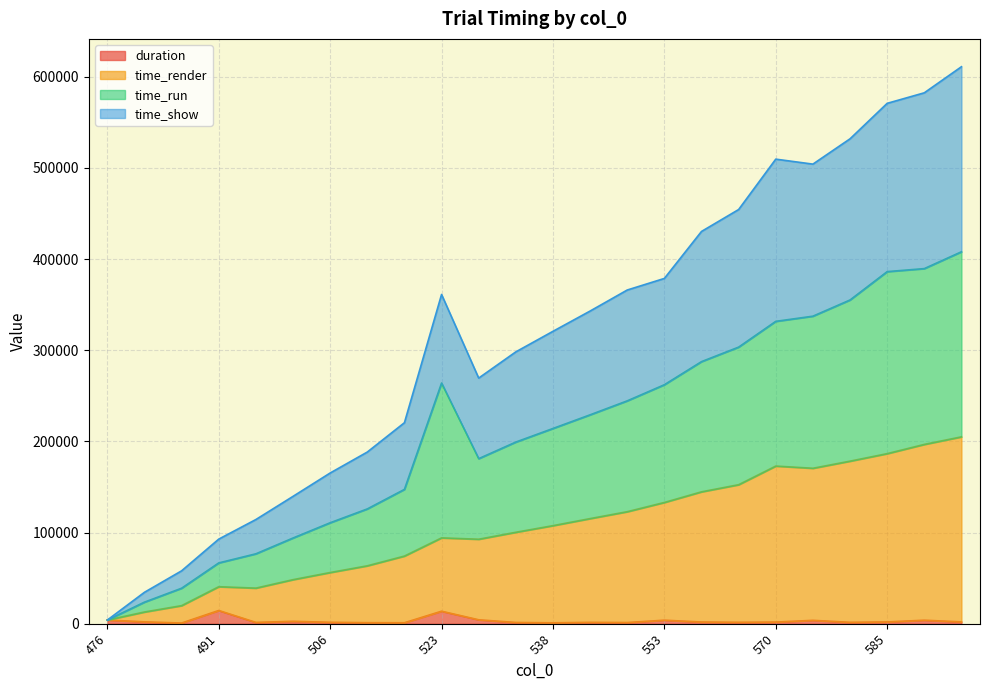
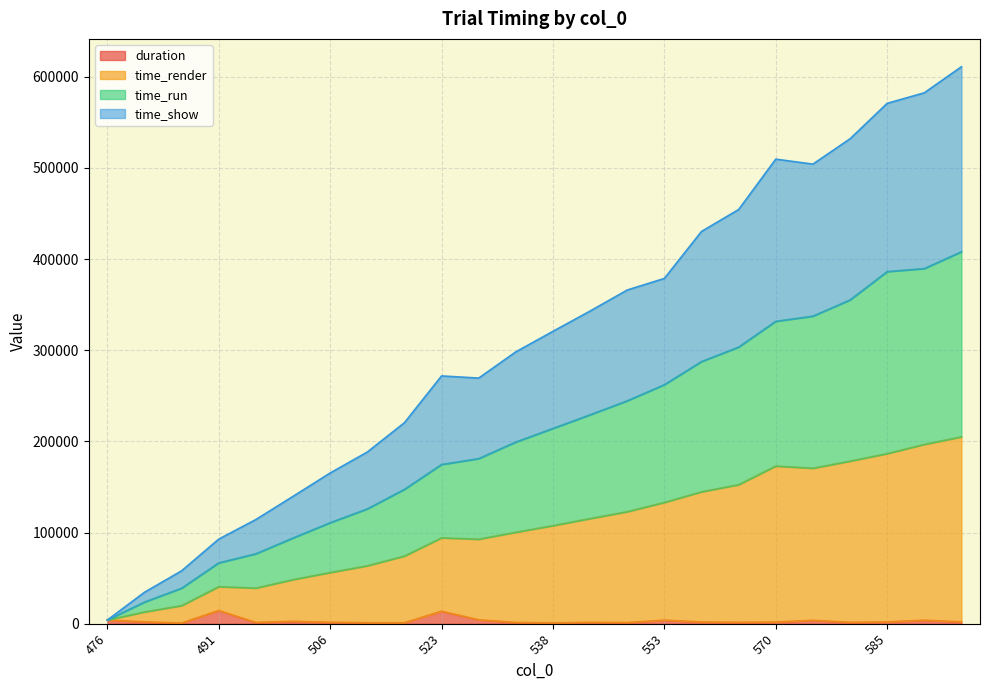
time_run, 523: 170000 -> 80000
